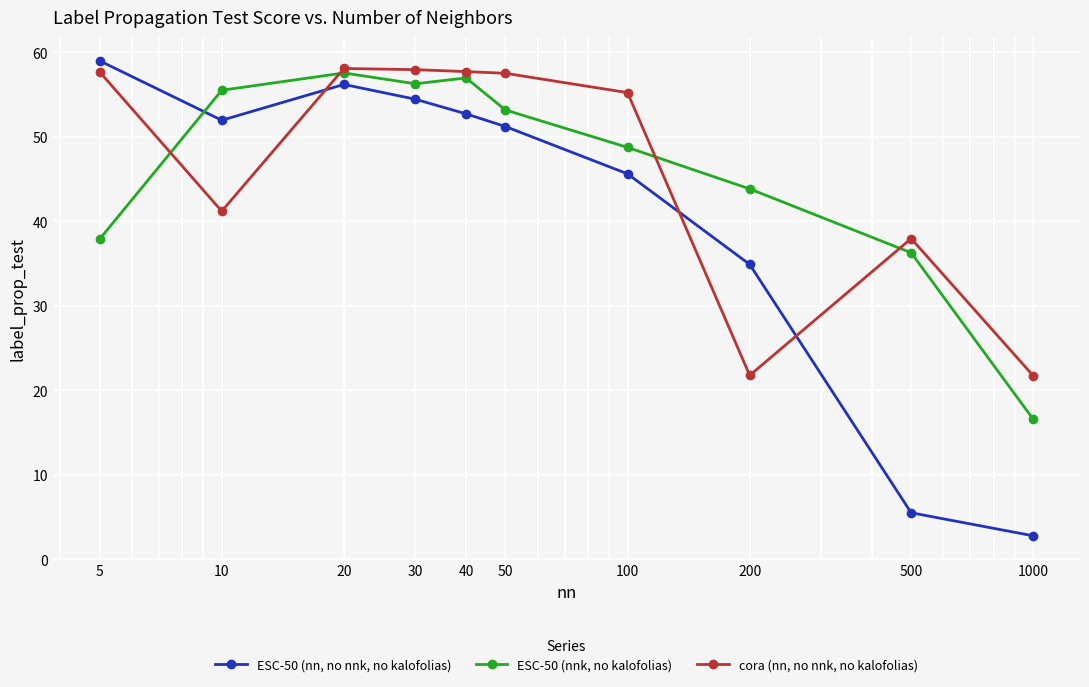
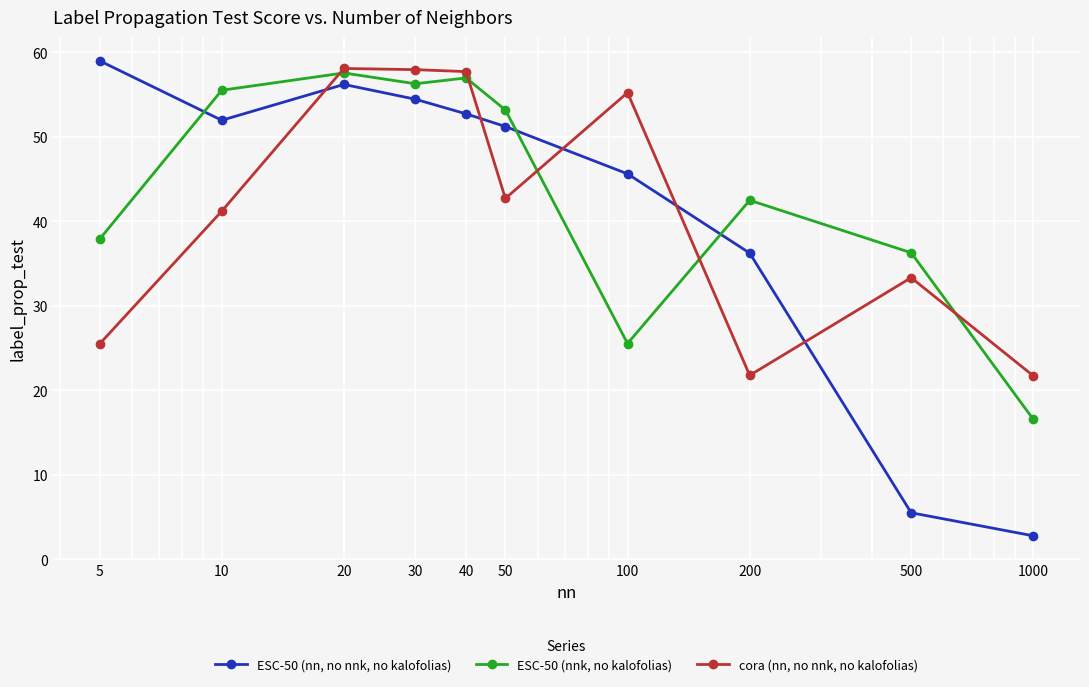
cora (nn, no nnk, no kalofolias), 5: 58 -> 26
cora (nn, no nnk, no kalofolias), 50: 58 -> 43
ESC-50 (nnk, no kalofolias), 100: 49 -> 26
ESC-50 (nn, no nnk, no kalofolias), 200: 35 -> 36
ESC-50 (nnk, no kalofolias), 200: 44 -> 43
cora (nn, no nnk, no kalofolias), 500: 38 -> 33
